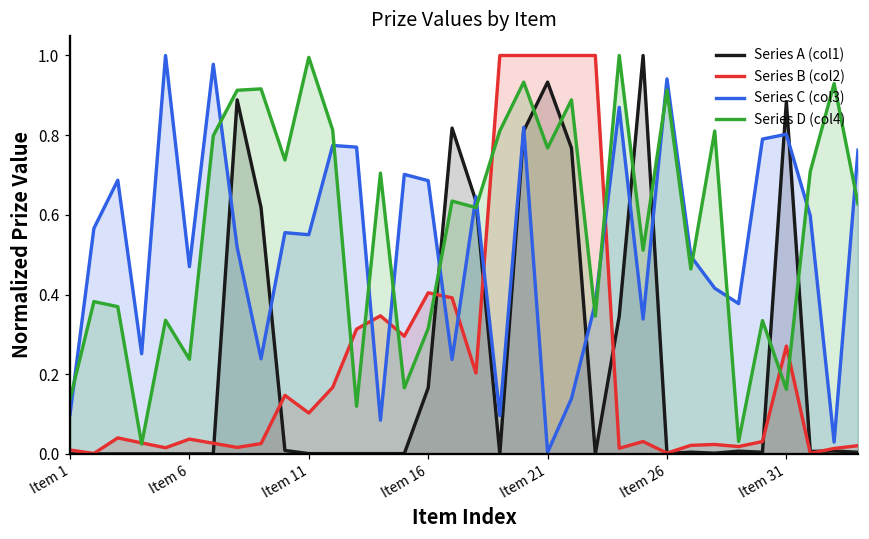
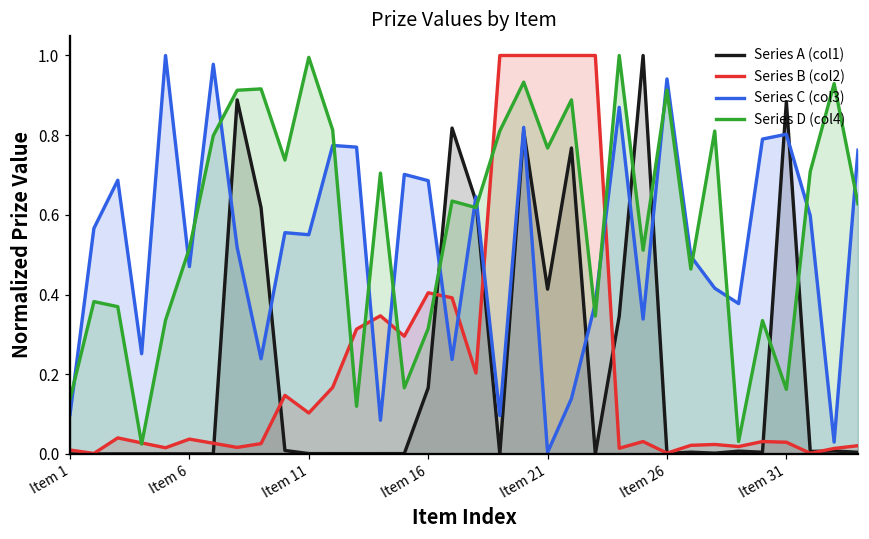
Series D (col4), Item 6: 0.24 -> 0.52
Series A (col1), Item 21: 0.93 -> 0.41
Series B (col2), Item 31: 0.27 -> 0.03
